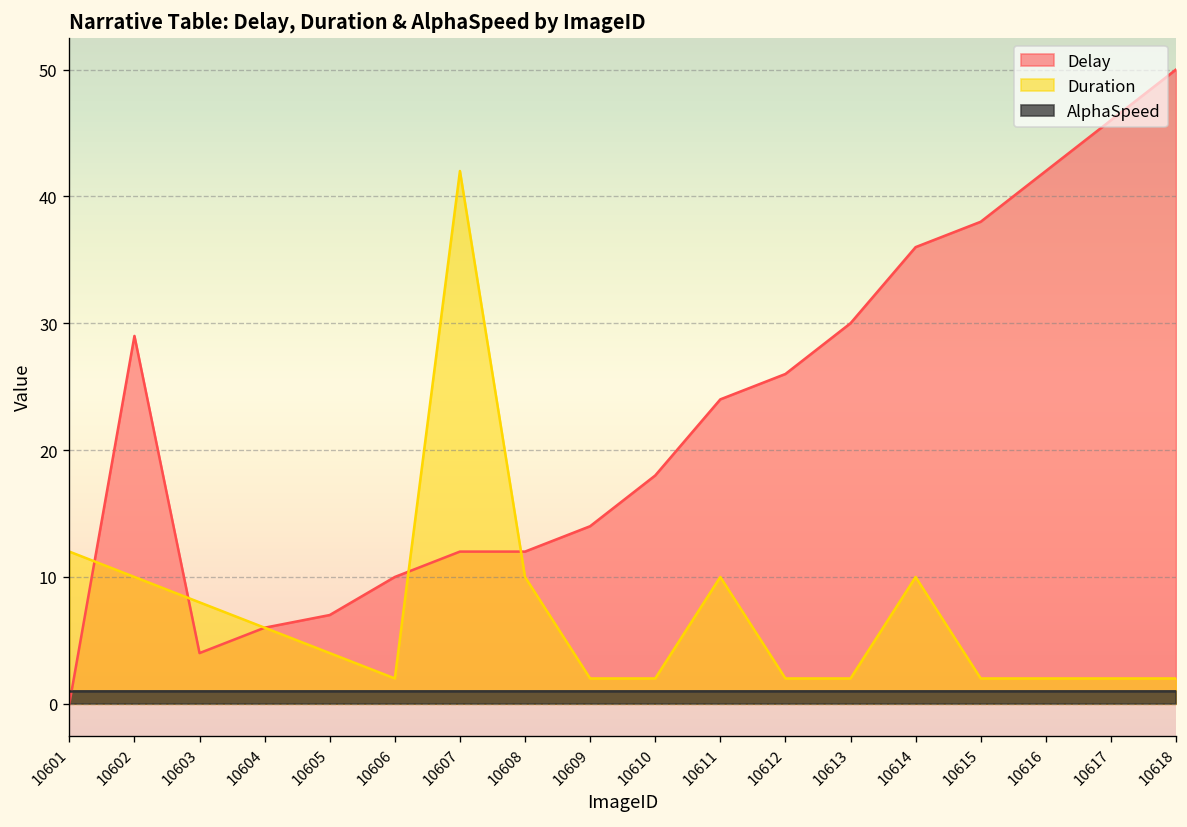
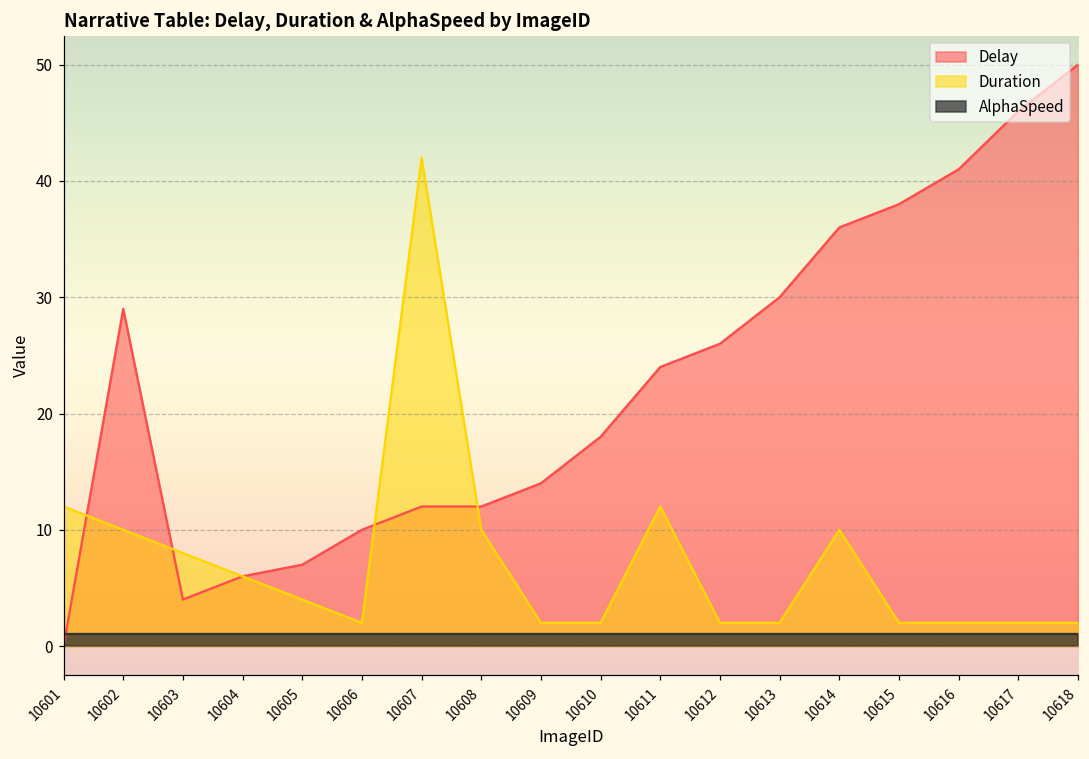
Duration, 10611: 10 -> 12
Delay, 10616: 42 -> 41
